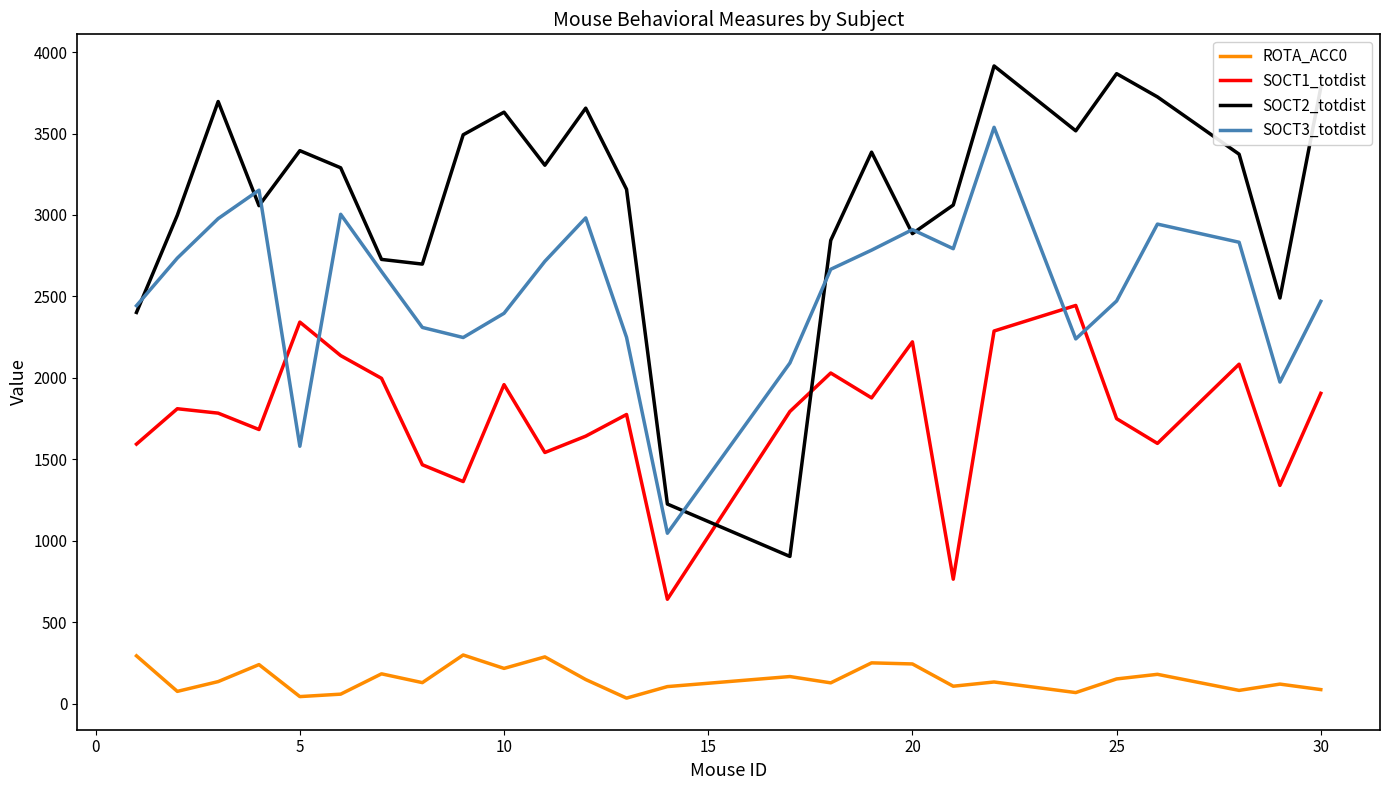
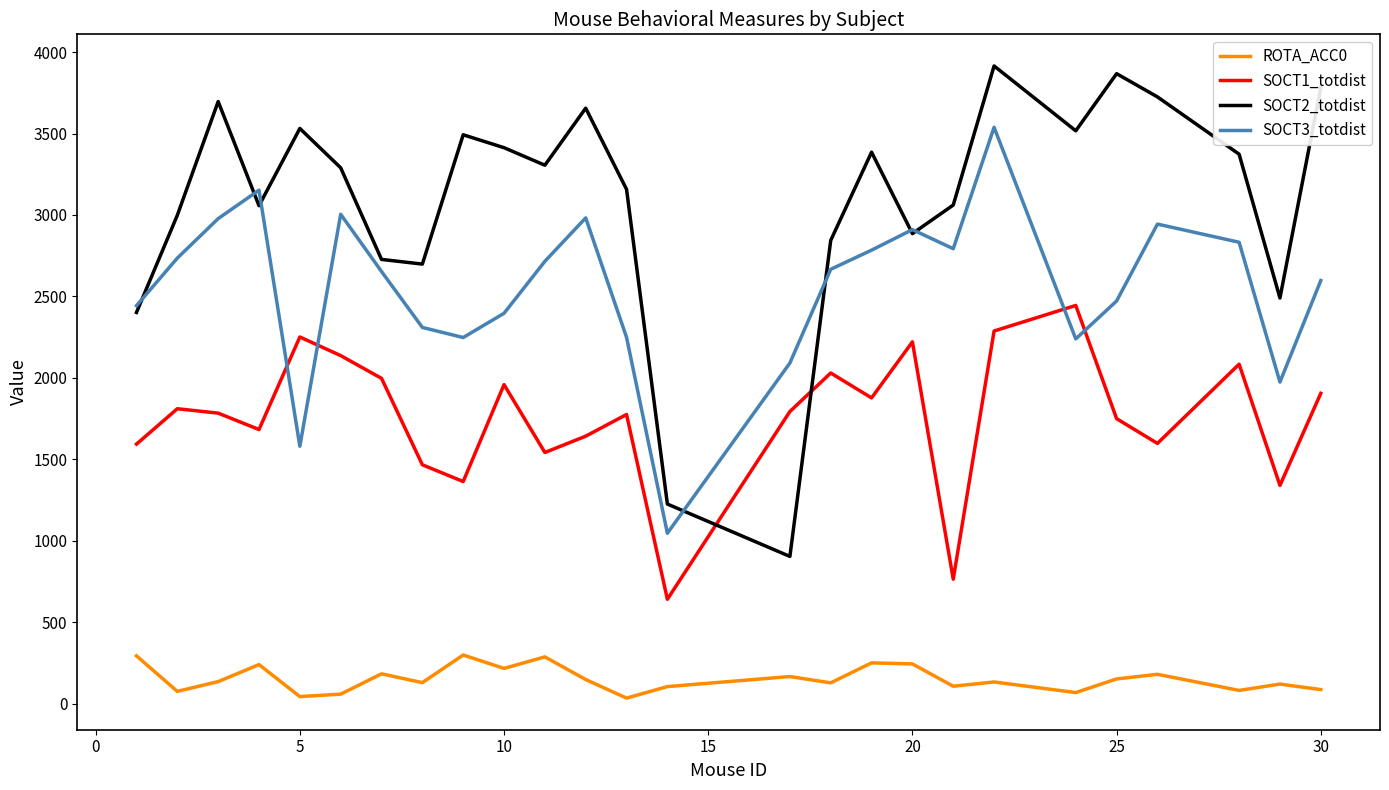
SOCT1_totdist, 5: 2340 -> 2250
SOCT2_totdist, 5: 3390 -> 3530
SOCT2_totdist, 10: 3630 -> 3410
SOCT3_totdist, 30: 2470 -> 2600
